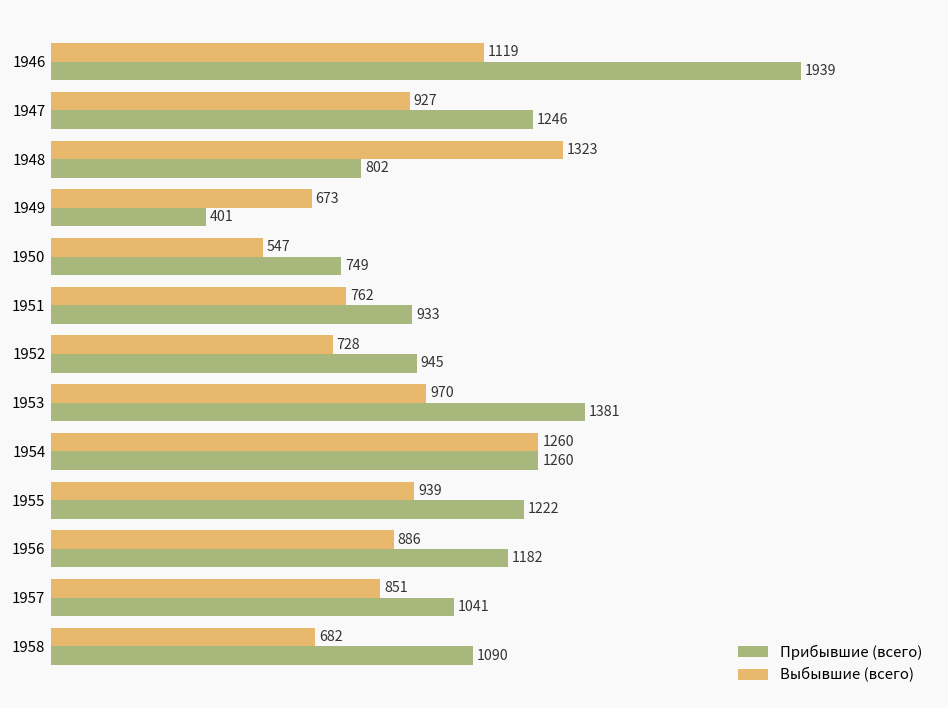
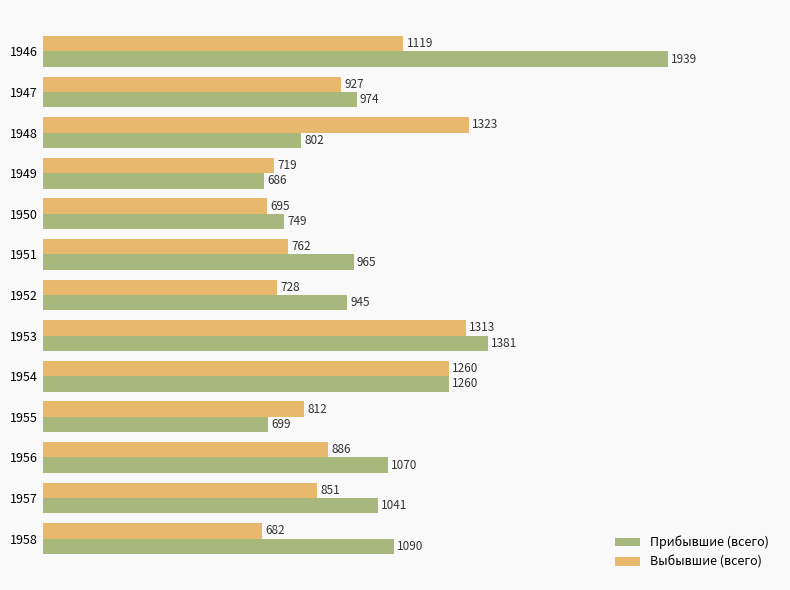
Прибывшие (всего), 1947: 1246 -> 974
Выбывшие (всего), 1949: 673 -> 719
Прибывшие (всего), 1949: 401 -> 686
Выбывшие (всего), 1950: 547 -> 695
Прибывшие (всего), 1951: 933 -> 965
Выбывшие (всего), 1953: 970 -> 1313
Выбывшие (всего), 1955: 939 -> 812
Прибывшие (всего), 1955: 1222 -> 699
Прибывшие (всего), 1956: 1182 -> 1070
